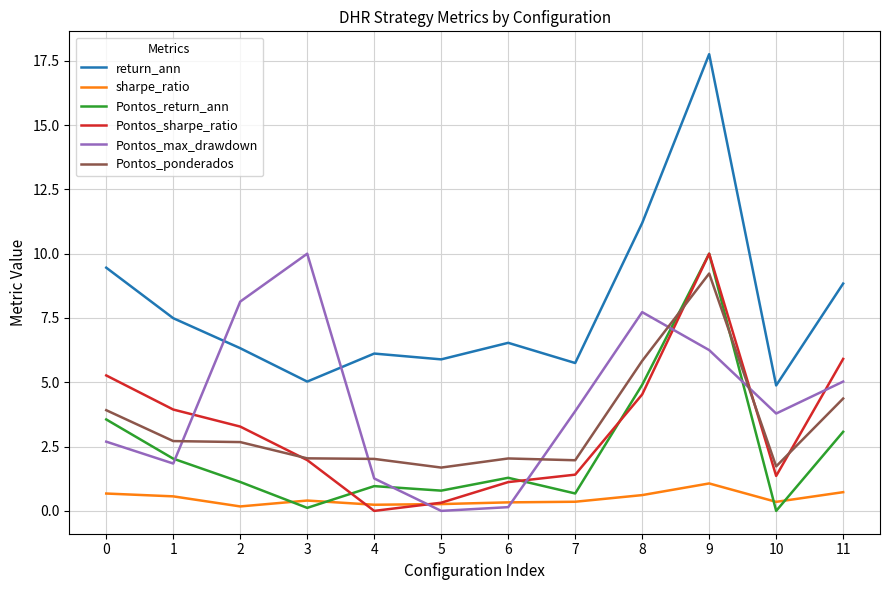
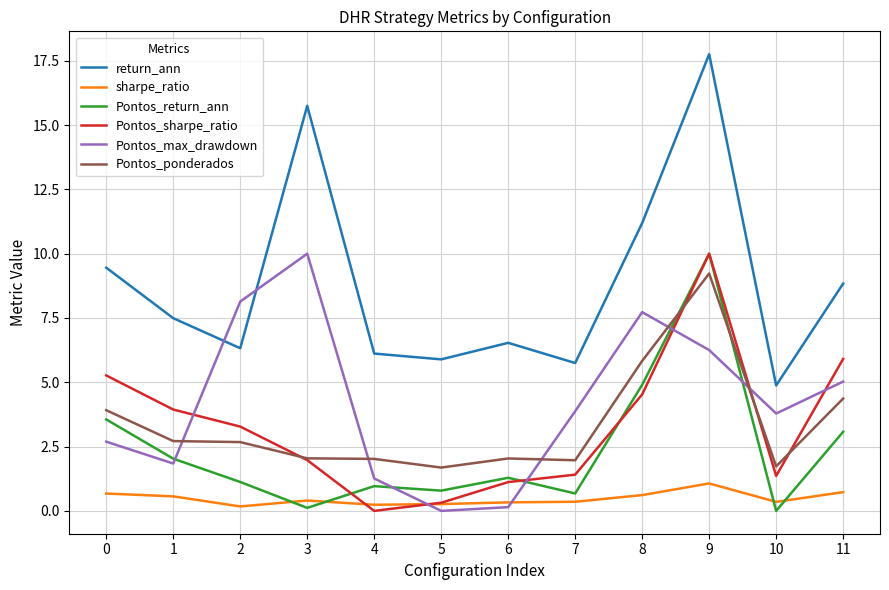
return_ann, 3: 5.0 -> 15.7
